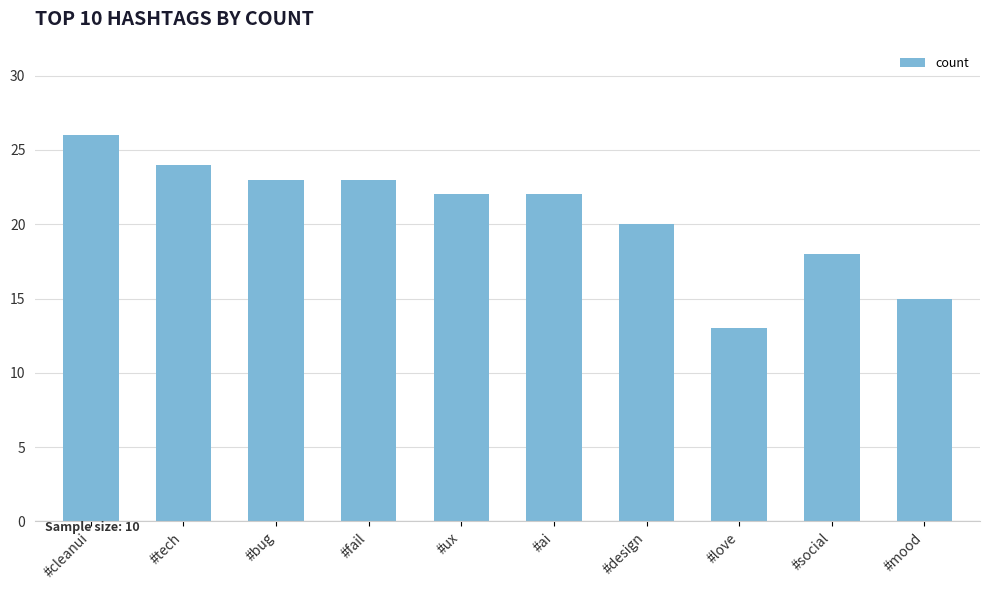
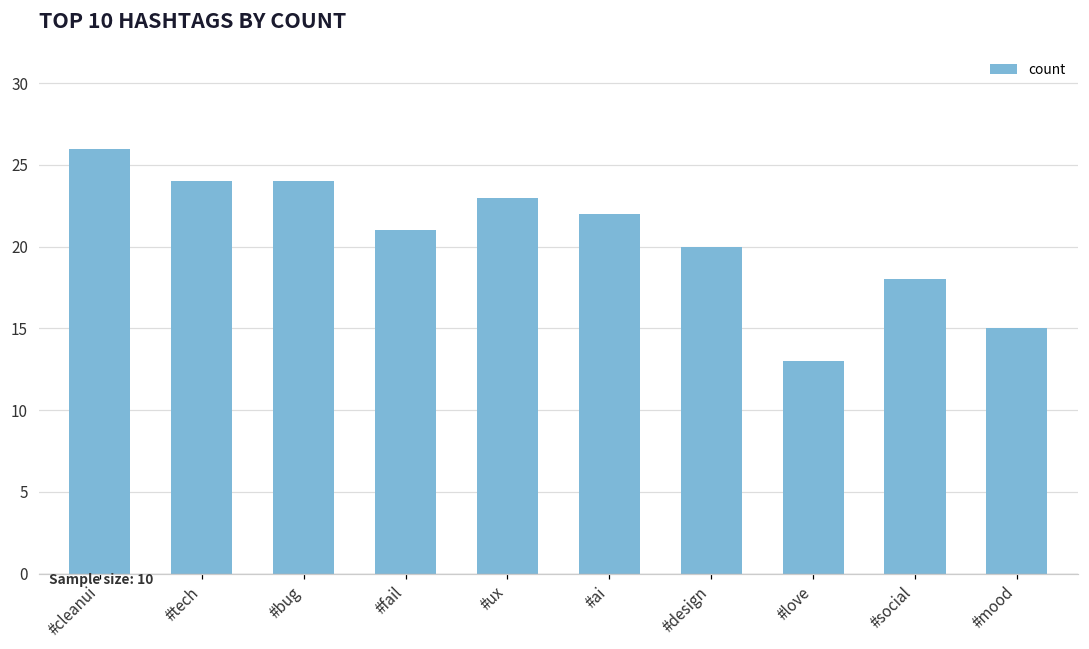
#bug: 23 -> 24
#fail: 23 -> 21
#ux: 22 -> 23
